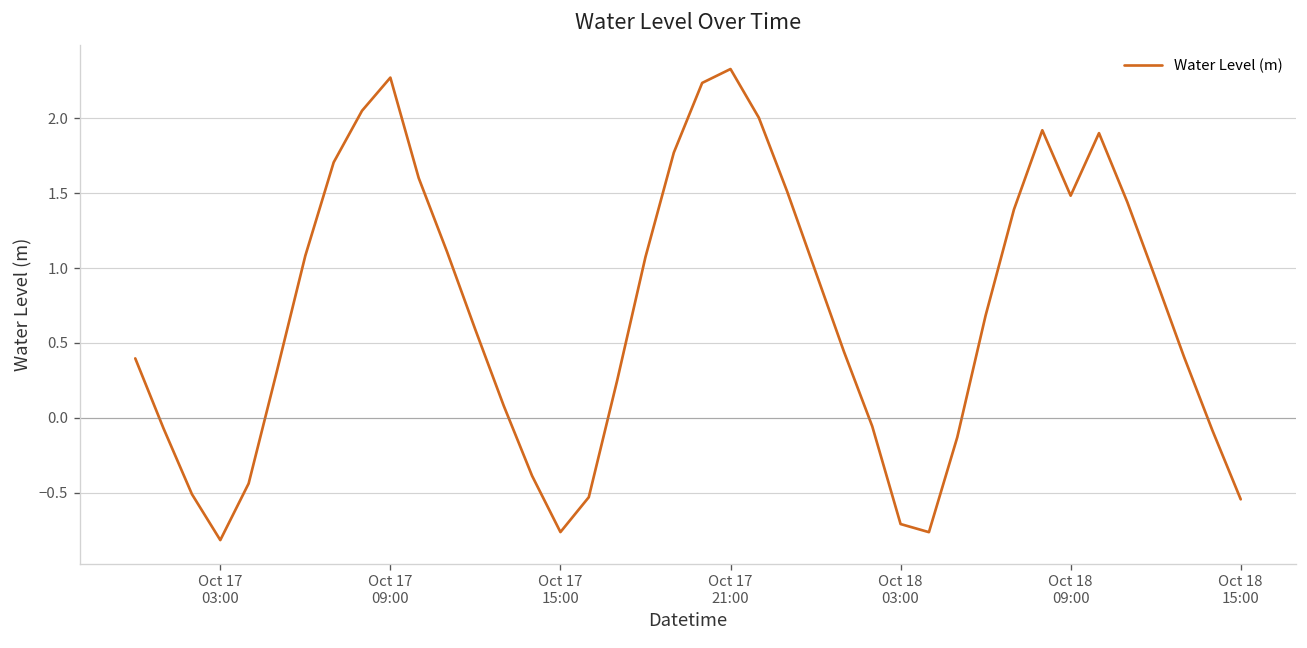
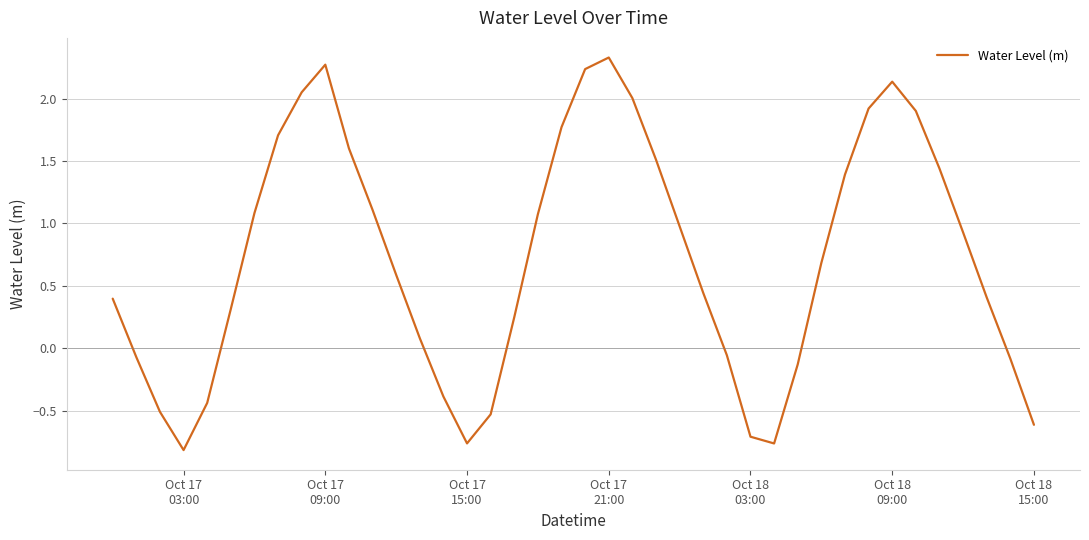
Oct 18 09:00: 1.48 -> 2.14
Oct 18 15:00: -0.54 -> -0.61
